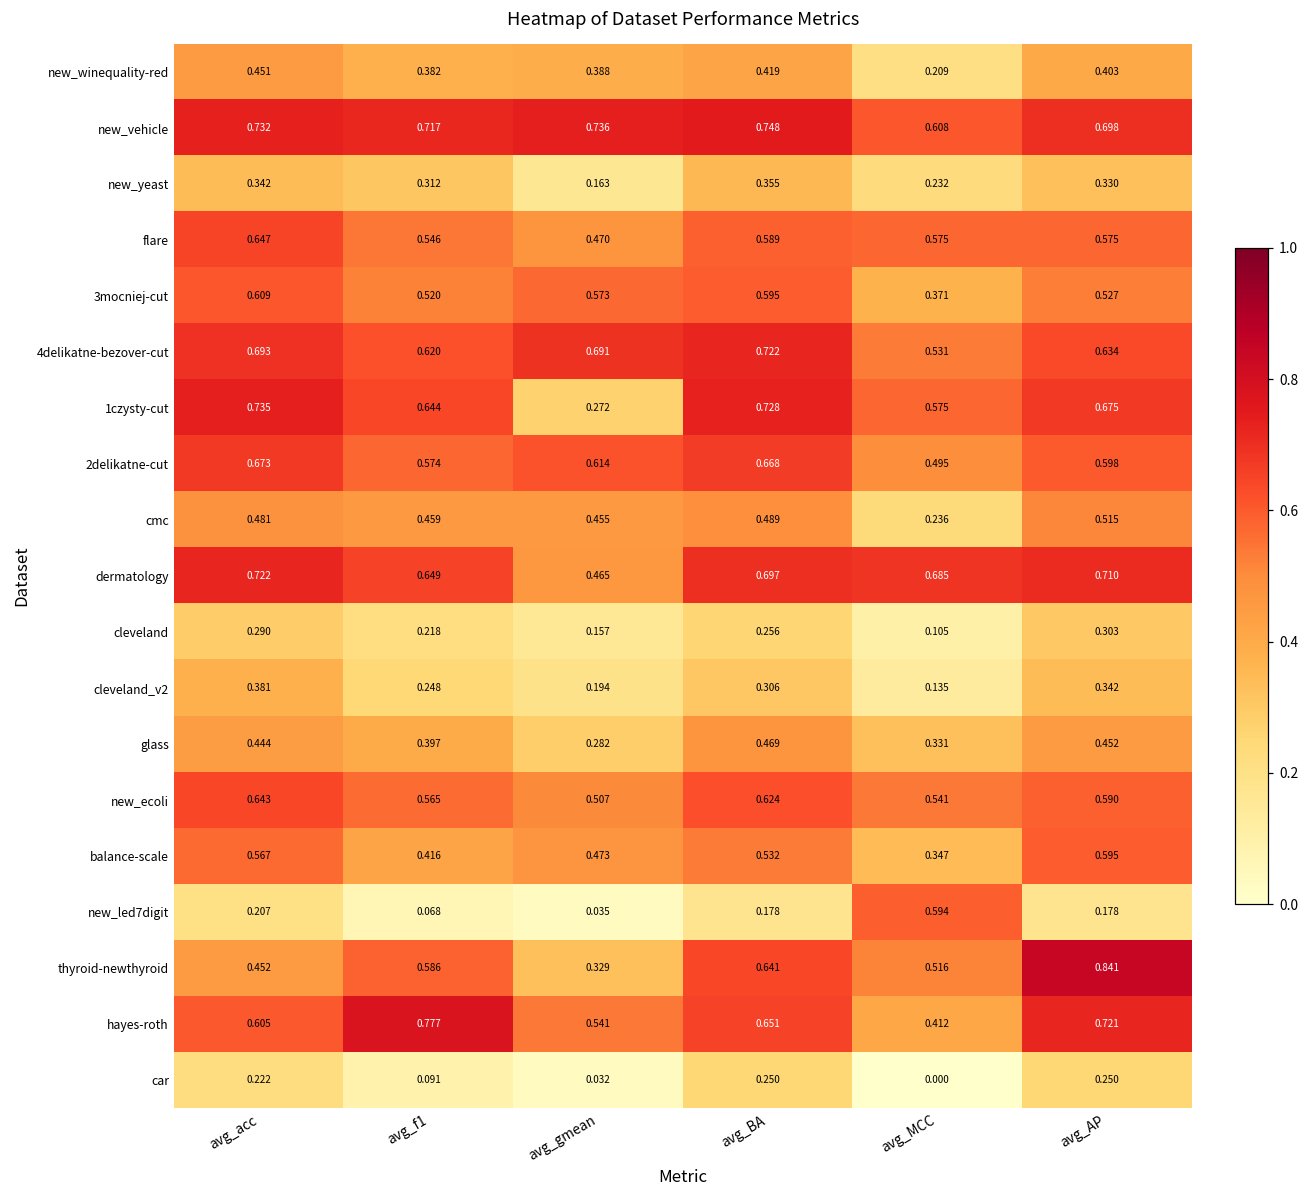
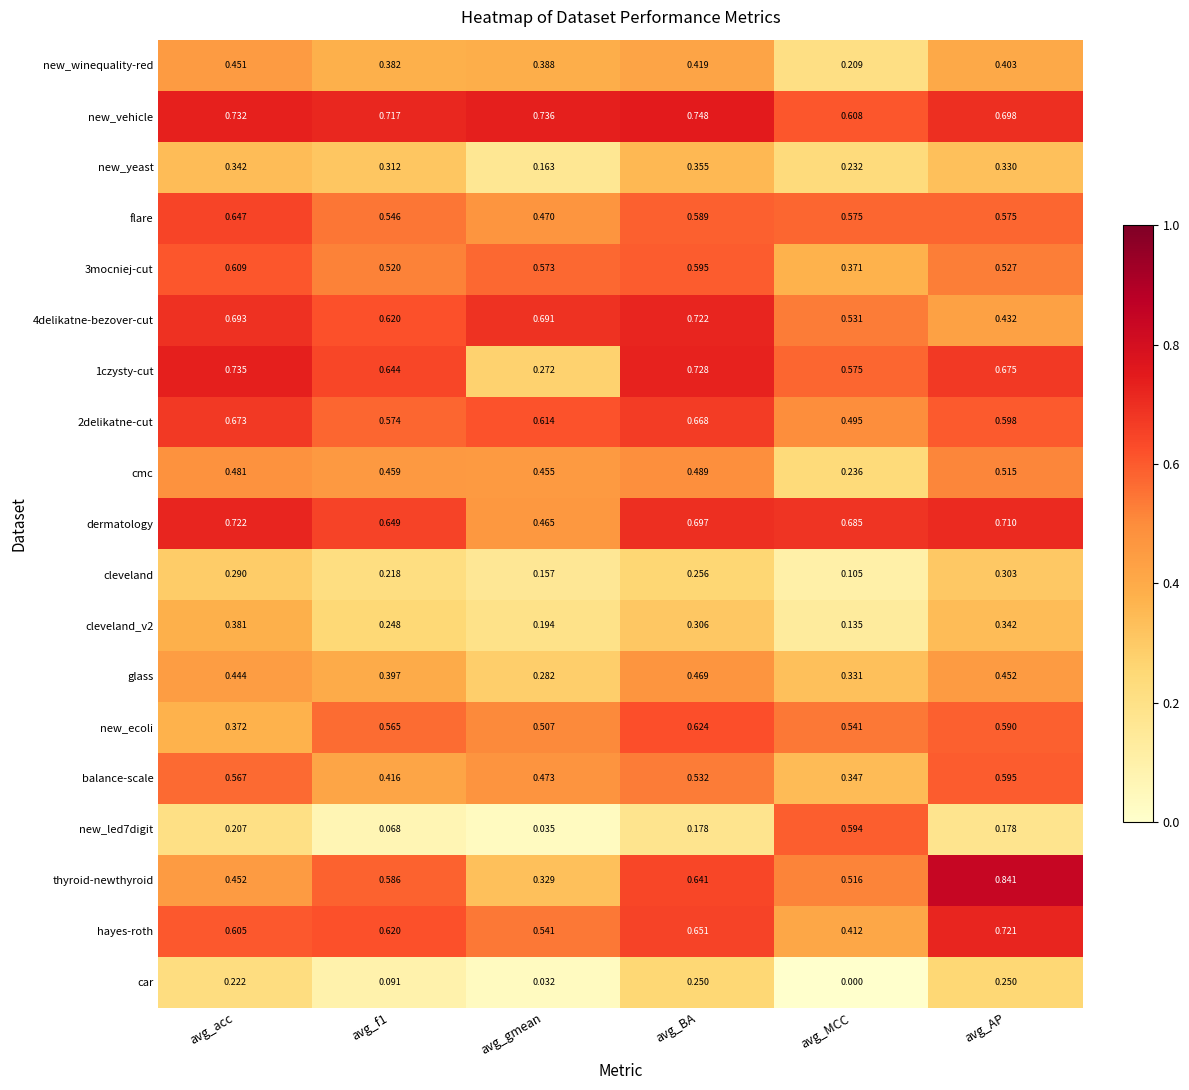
4delikatne-bezover-cut, avg_AP: 0.634 -> 0.432
new_ecoli, avg_acc: 0.643 -> 0.372
hayes-roth, avg_f1: 0.777 -> 0.620
